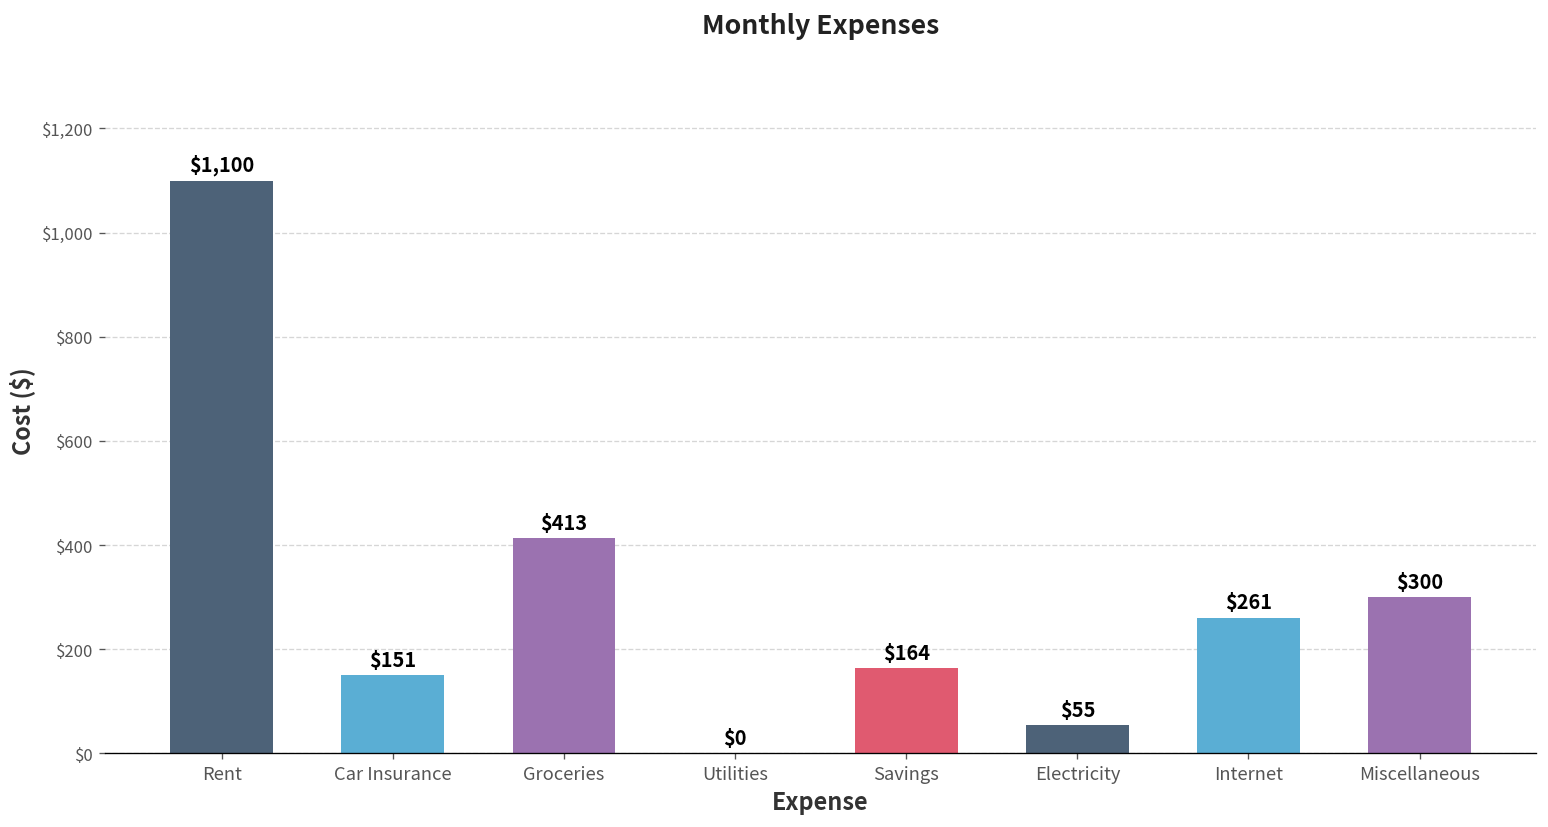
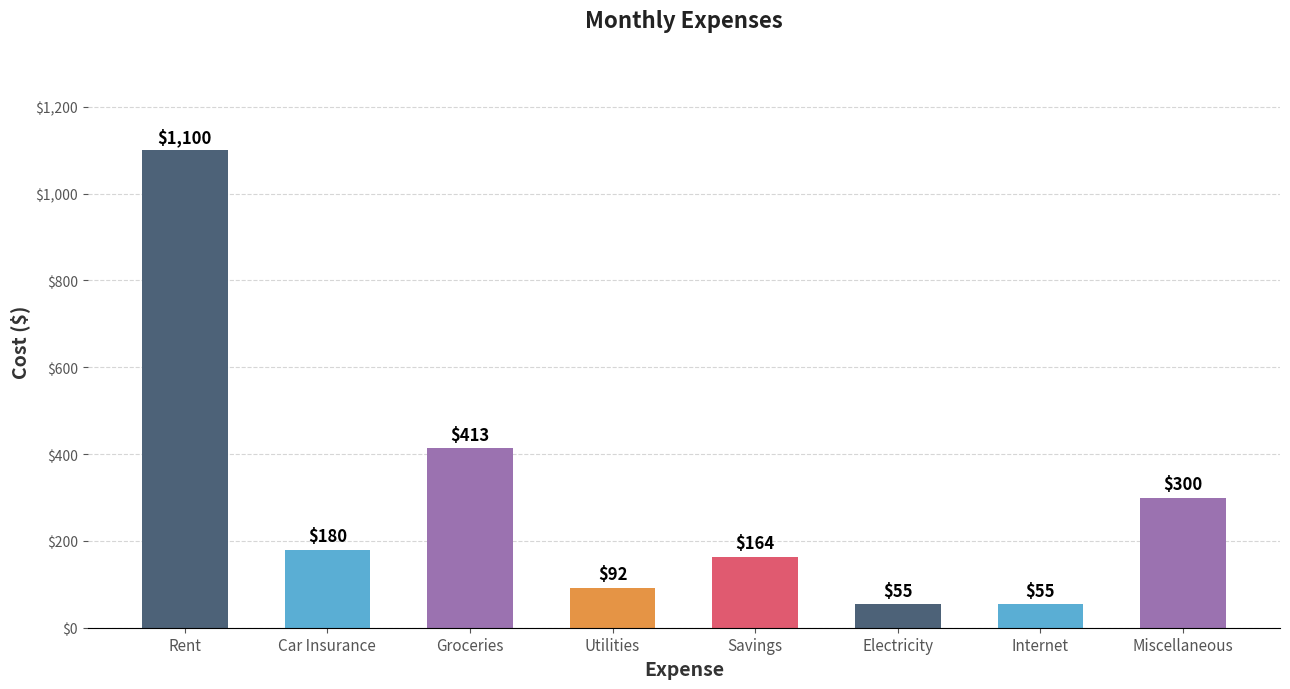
Car Insurance: $151 -> $180
Utilities: $0 -> $92
Internet: $261 -> $55
